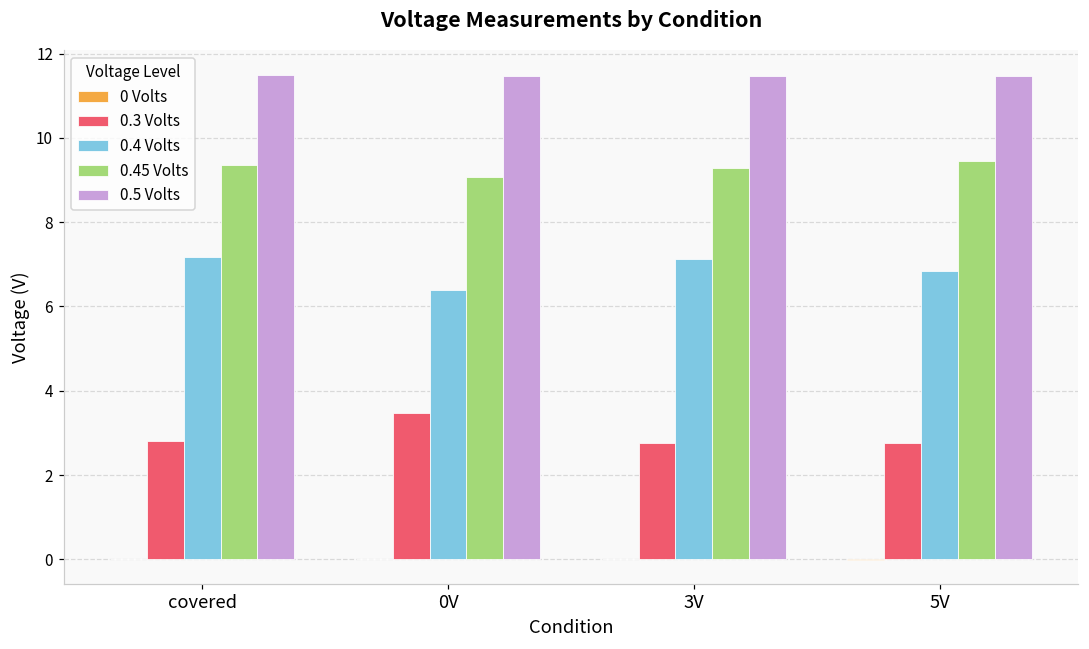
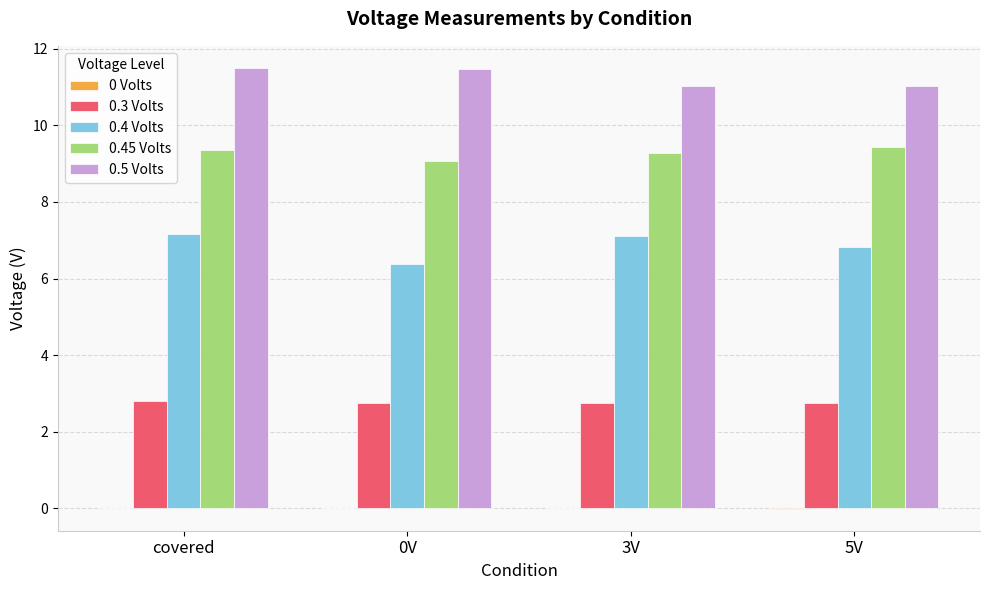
0.3 Volts, 0V: 3.5 -> 2.8
0.5 Volts, 3V: 11.5 -> 11.0
0.5 Volts, 5V: 11.5 -> 11.0
